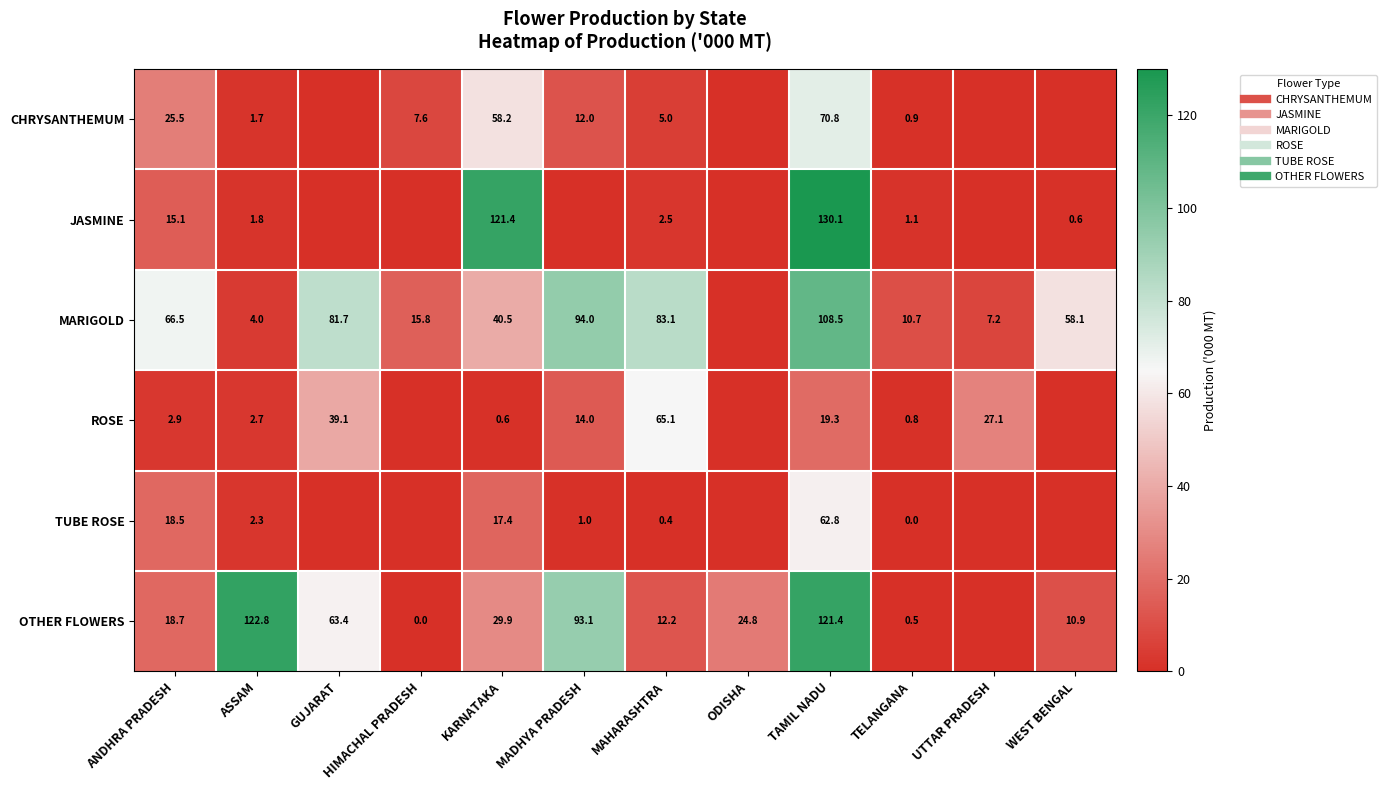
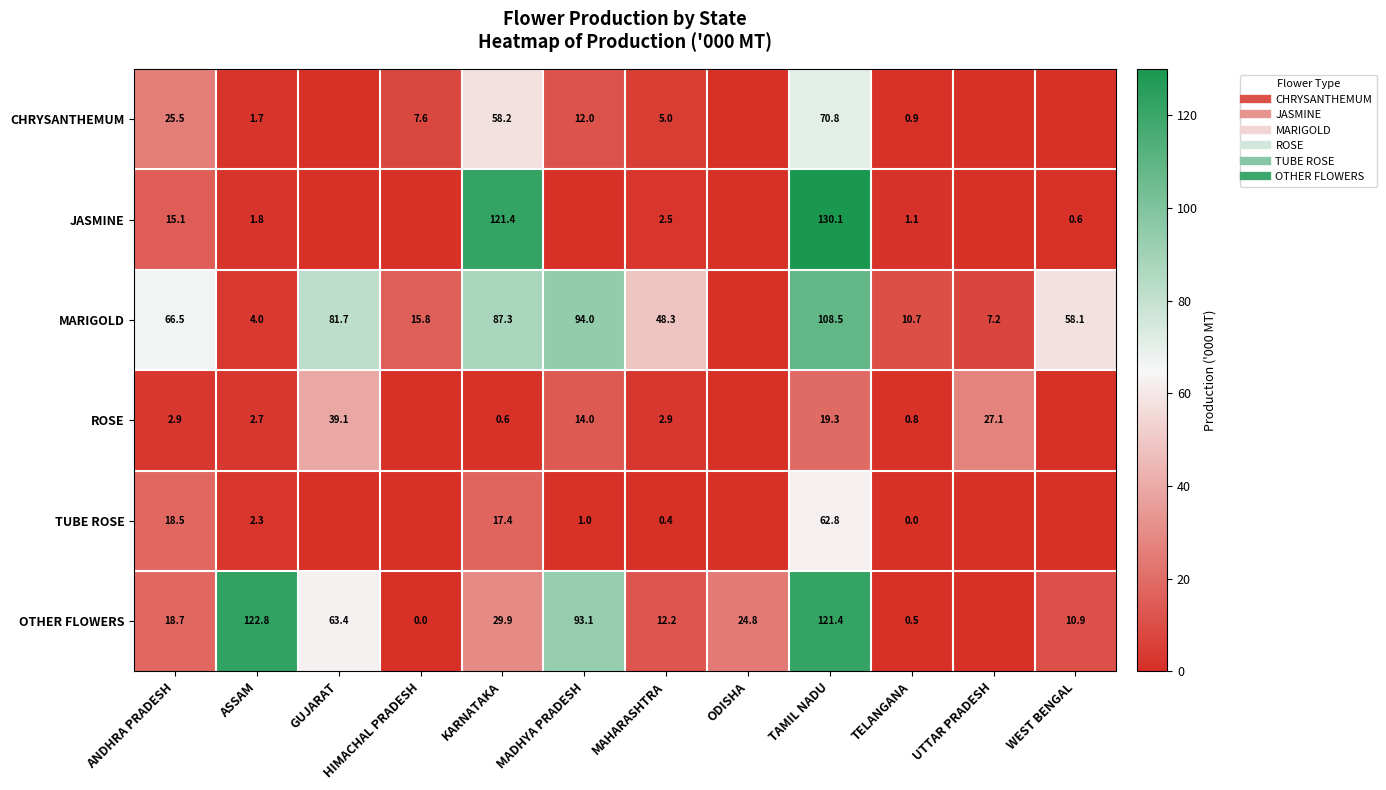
MARIGOLD, KARNATAKA: 40.5 -> 87.3
MARIGOLD, MAHARASHTRA: 83.1 -> 48.3
ROSE, MAHARASHTRA: 65.1 -> 2.9
